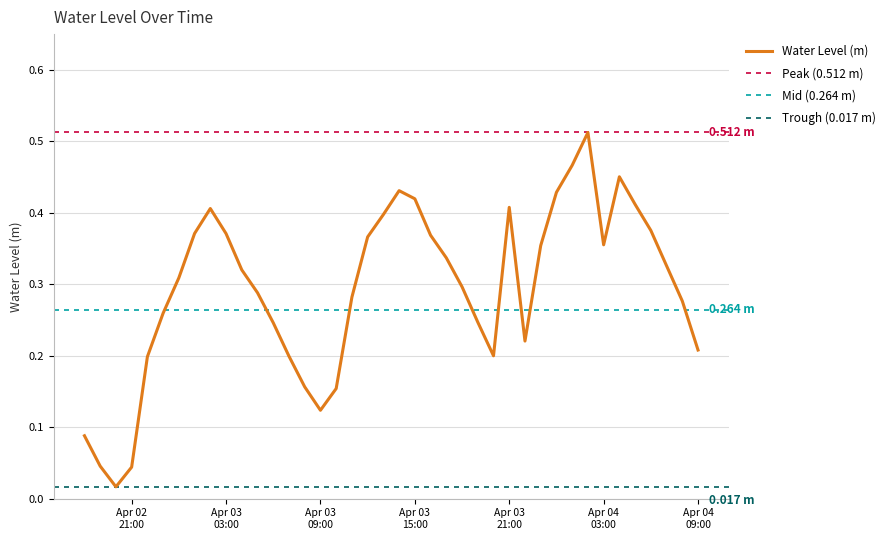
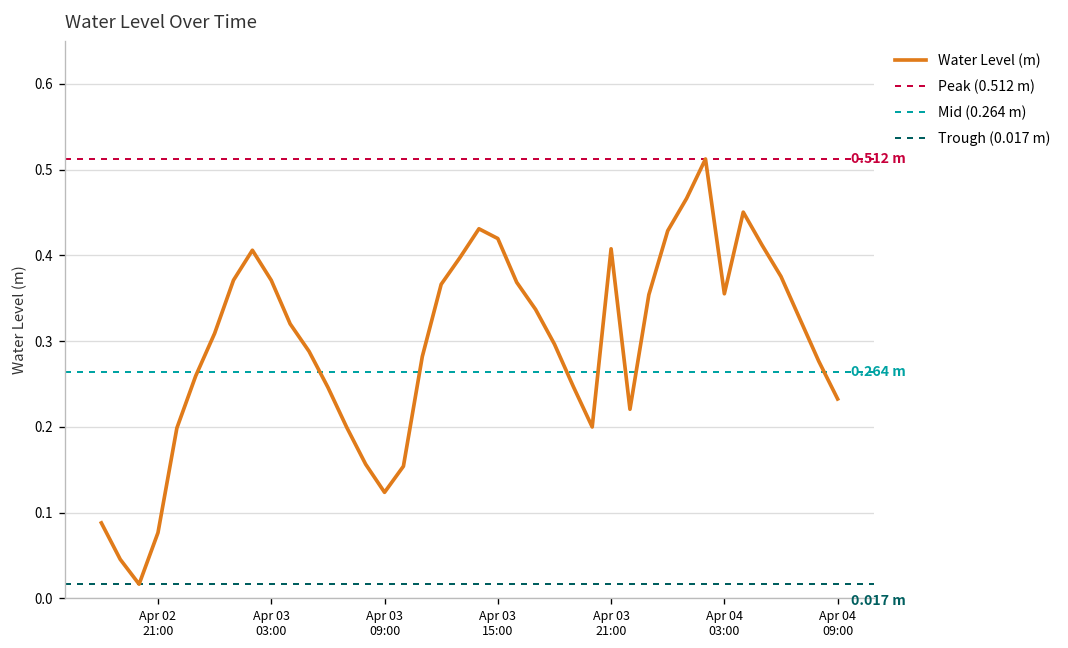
Apr 02 21:00: 0.04 -> 0.08
Apr 04 09:00: 0.21 -> 0.23
